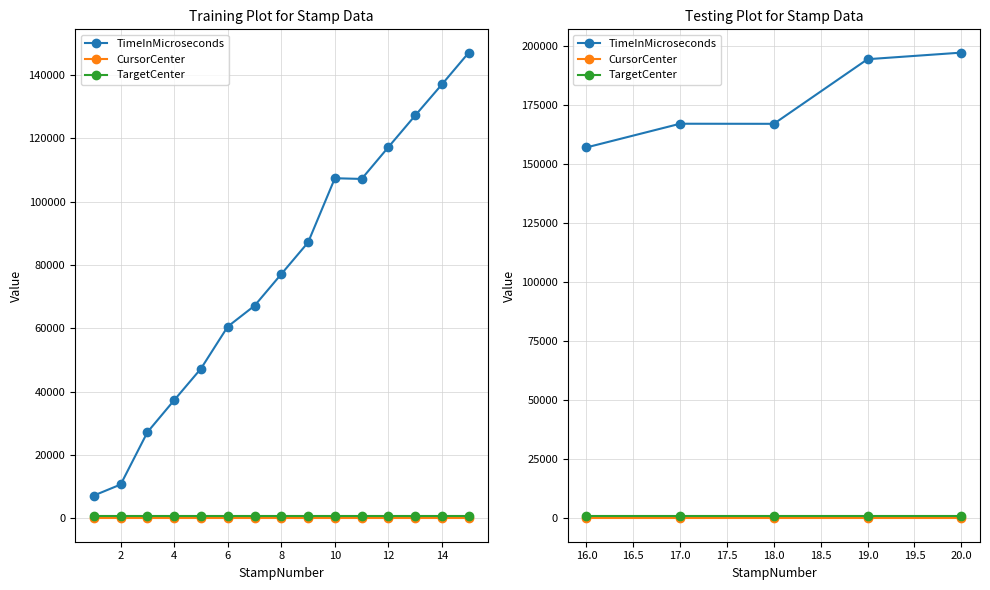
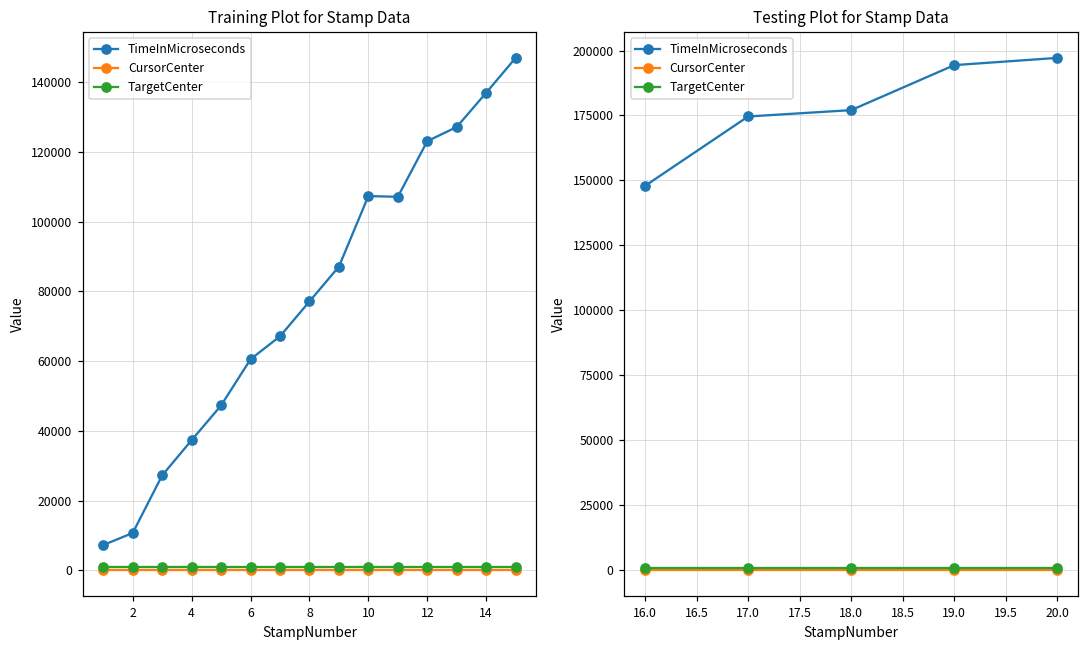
Training Plot for Stamp Data, TimeInMicroseconds, 12: 117000 -> 123000
Testing Plot for Stamp Data, TimeInMicroseconds, 16.0: 157000 -> 148000
Testing Plot for Stamp Data, TimeInMicroseconds, 17.0: 167000 -> 175000
Testing Plot for Stamp Data, TimeInMicroseconds, 18.0: 167000 -> 177000
